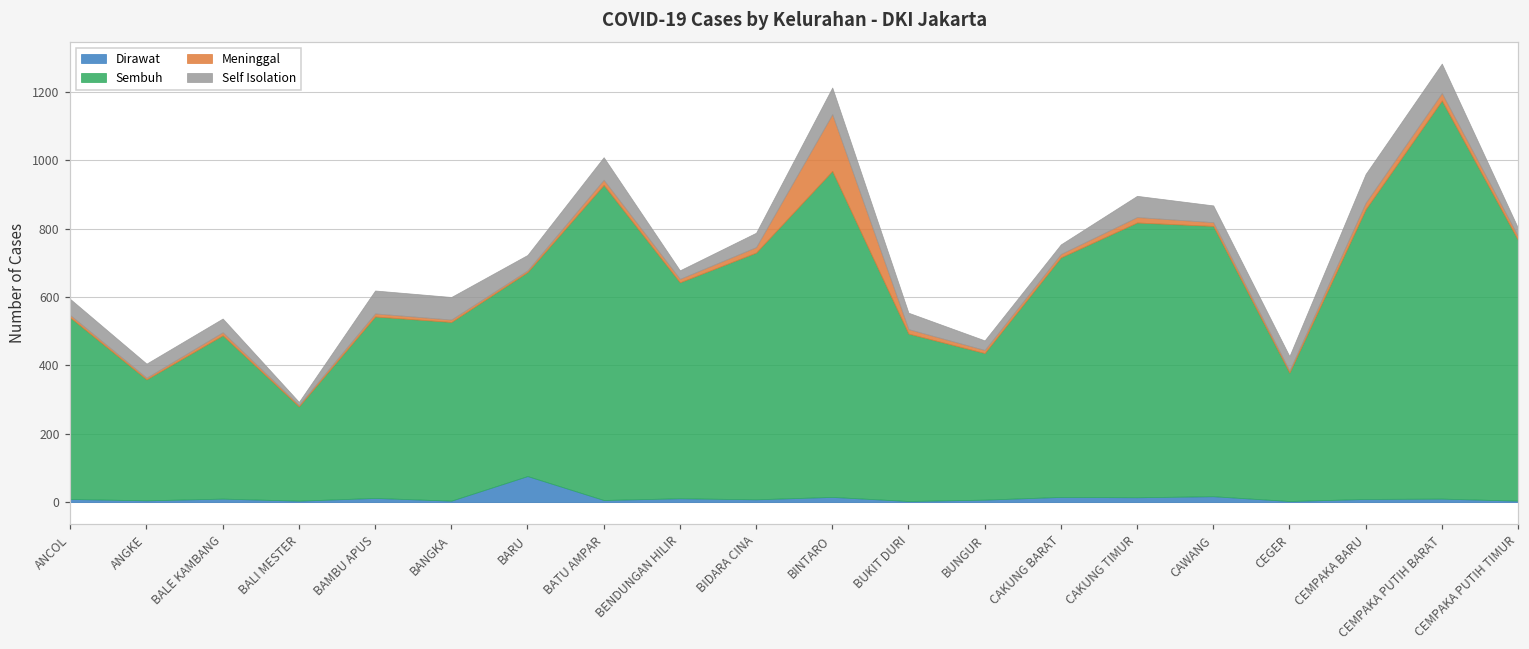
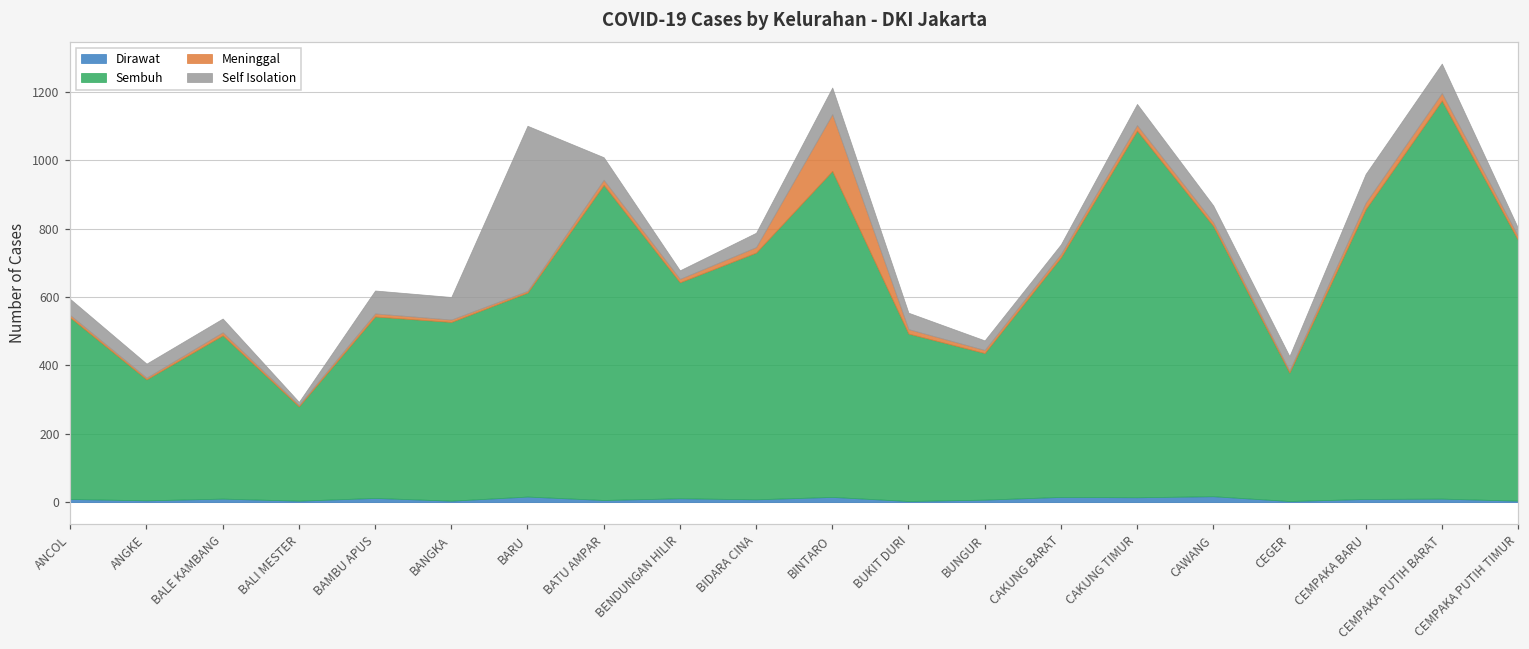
Dirawat, BARU: 80 -> 20
Self Isolation, BARU: 50 -> 480
Sembuh, CAKUNG TIMUR: 800 -> 1070
